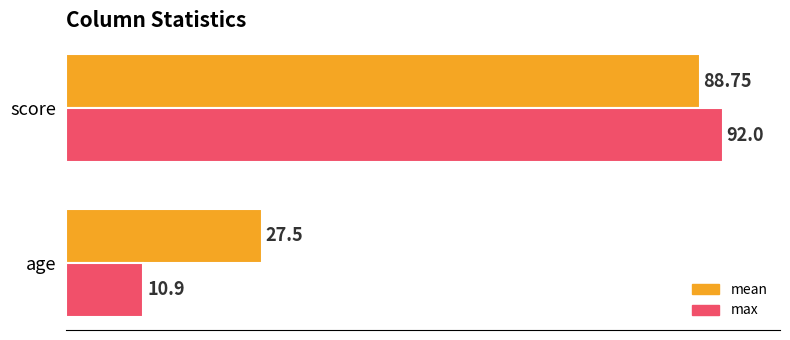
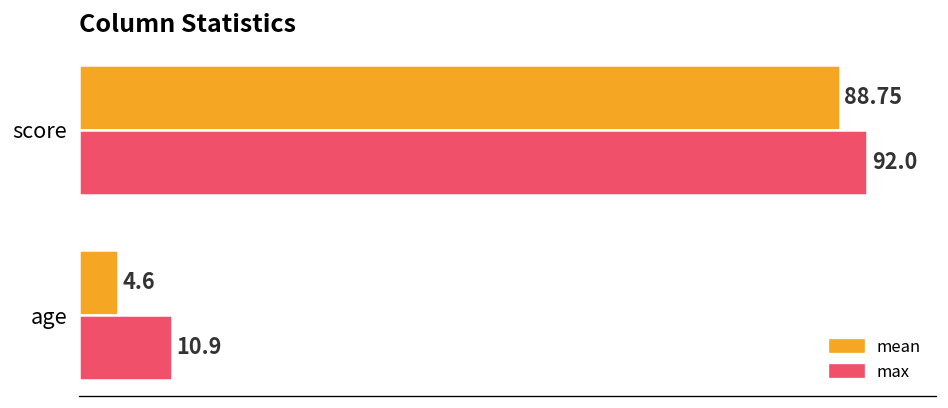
mean, age: 27.5 -> 4.6
